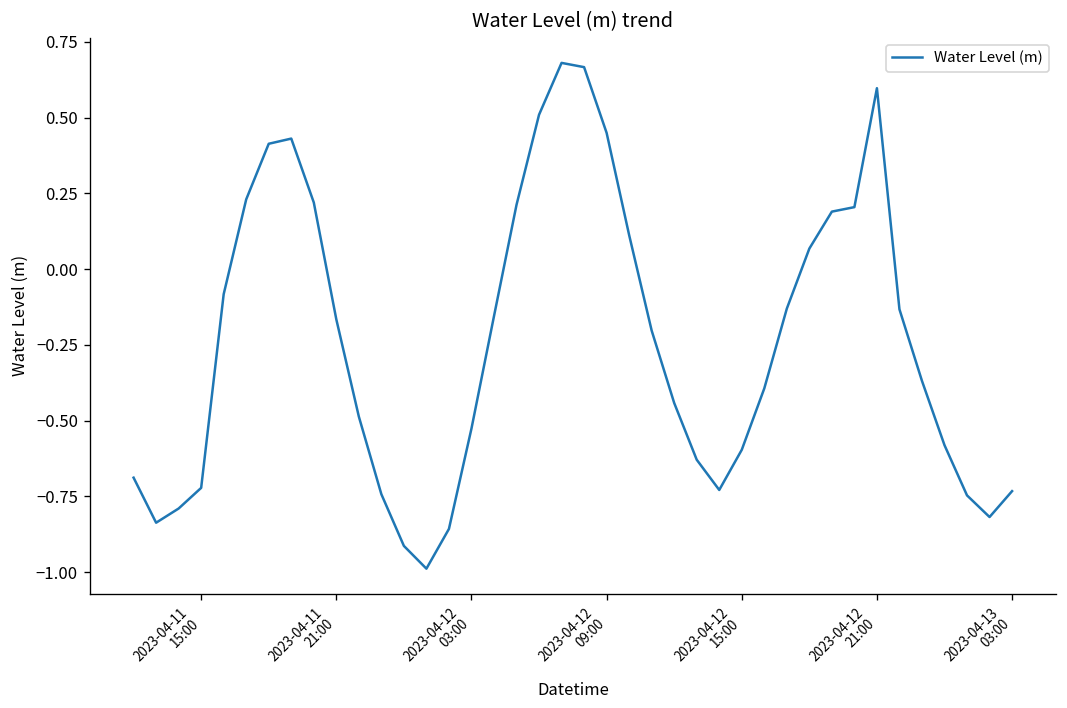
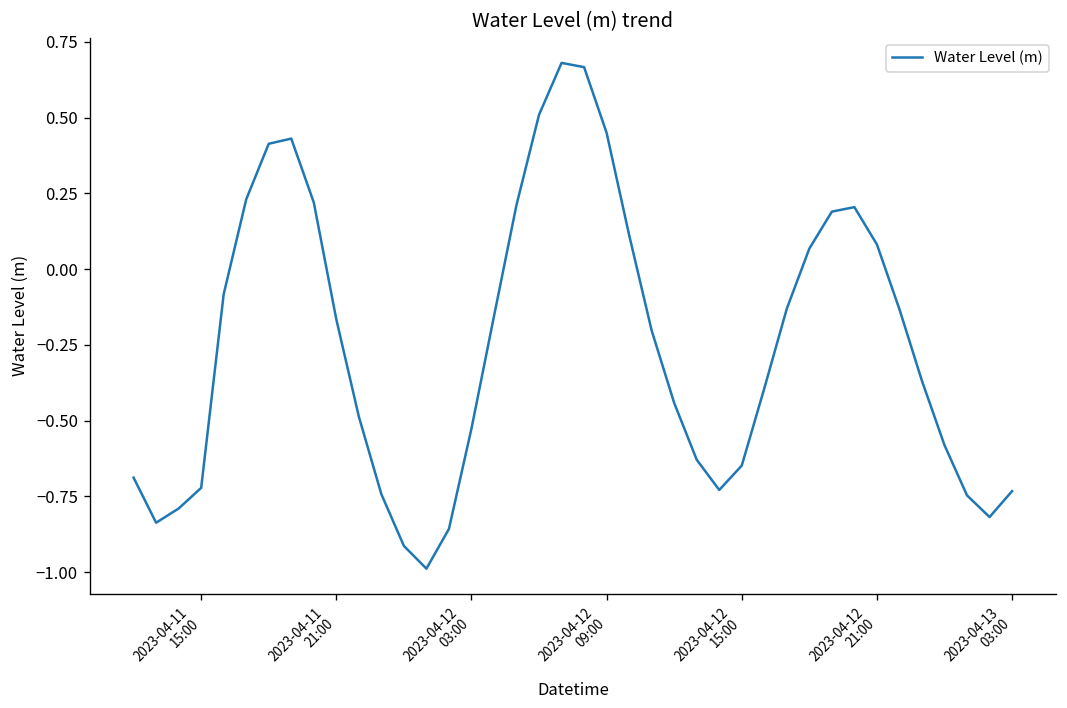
2023-04-12 15:00: -0.60 -> -0.65
2023-04-12 21:00: 0.60 -> 0.08
